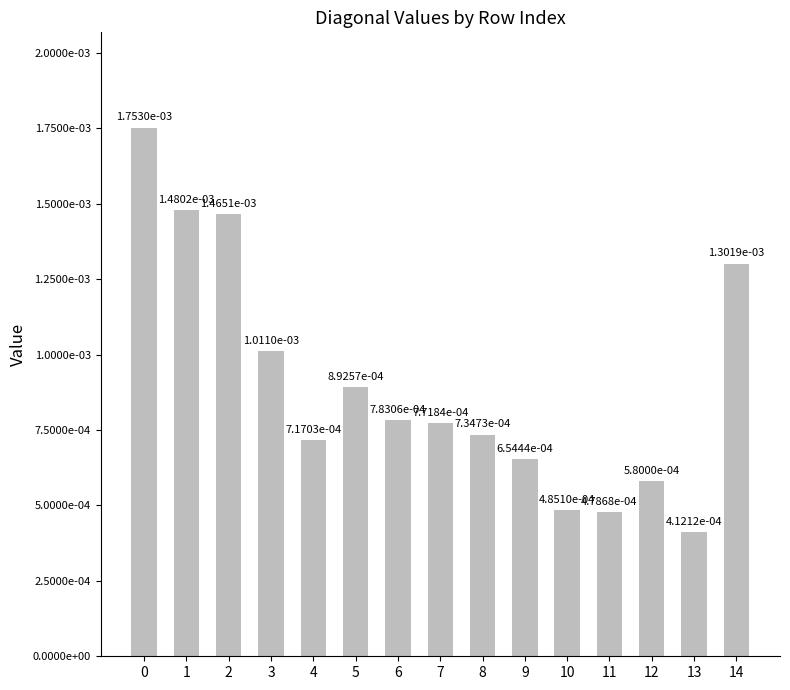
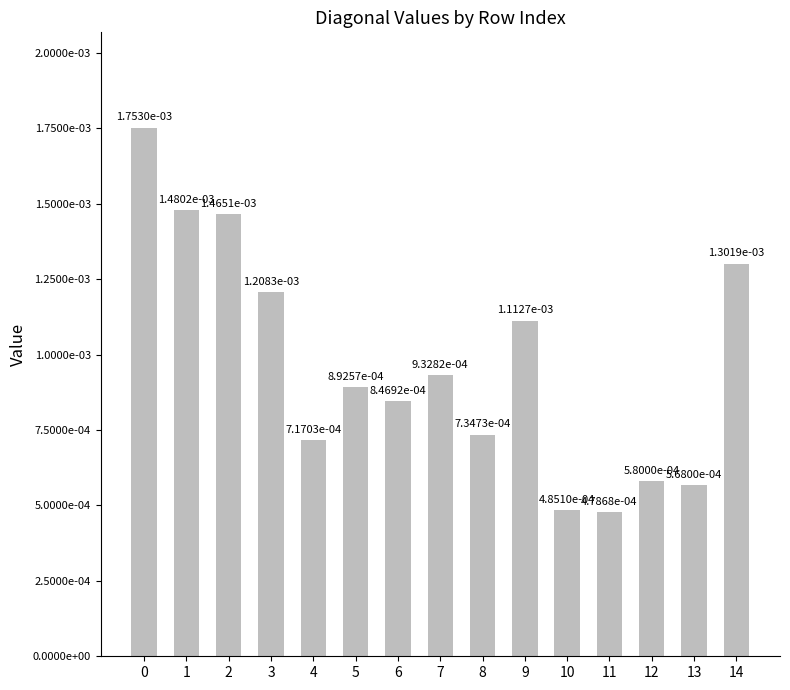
3: 1.0110e-03 -> 1.2083e-03
6: 7.8306e-04 -> 8.4692e-04
7: 7.7184e-04 -> 9.3282e-04
9: 6.5444e-04 -> 1.1127e-03
13: 4.1212e-04 -> 5.6800e-04
